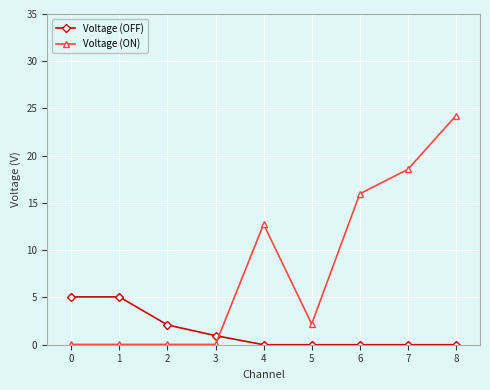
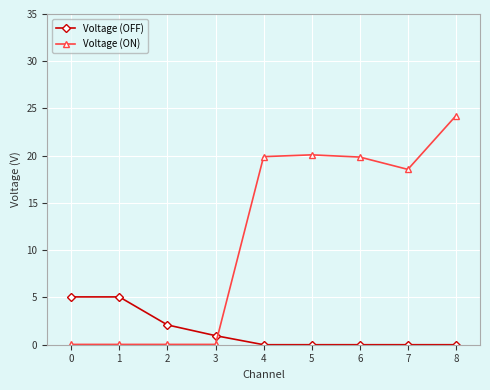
Voltage (ON), 4: 13 -> 20
Voltage (ON), 5: 2 -> 20
Voltage (ON), 6: 16 -> 20
